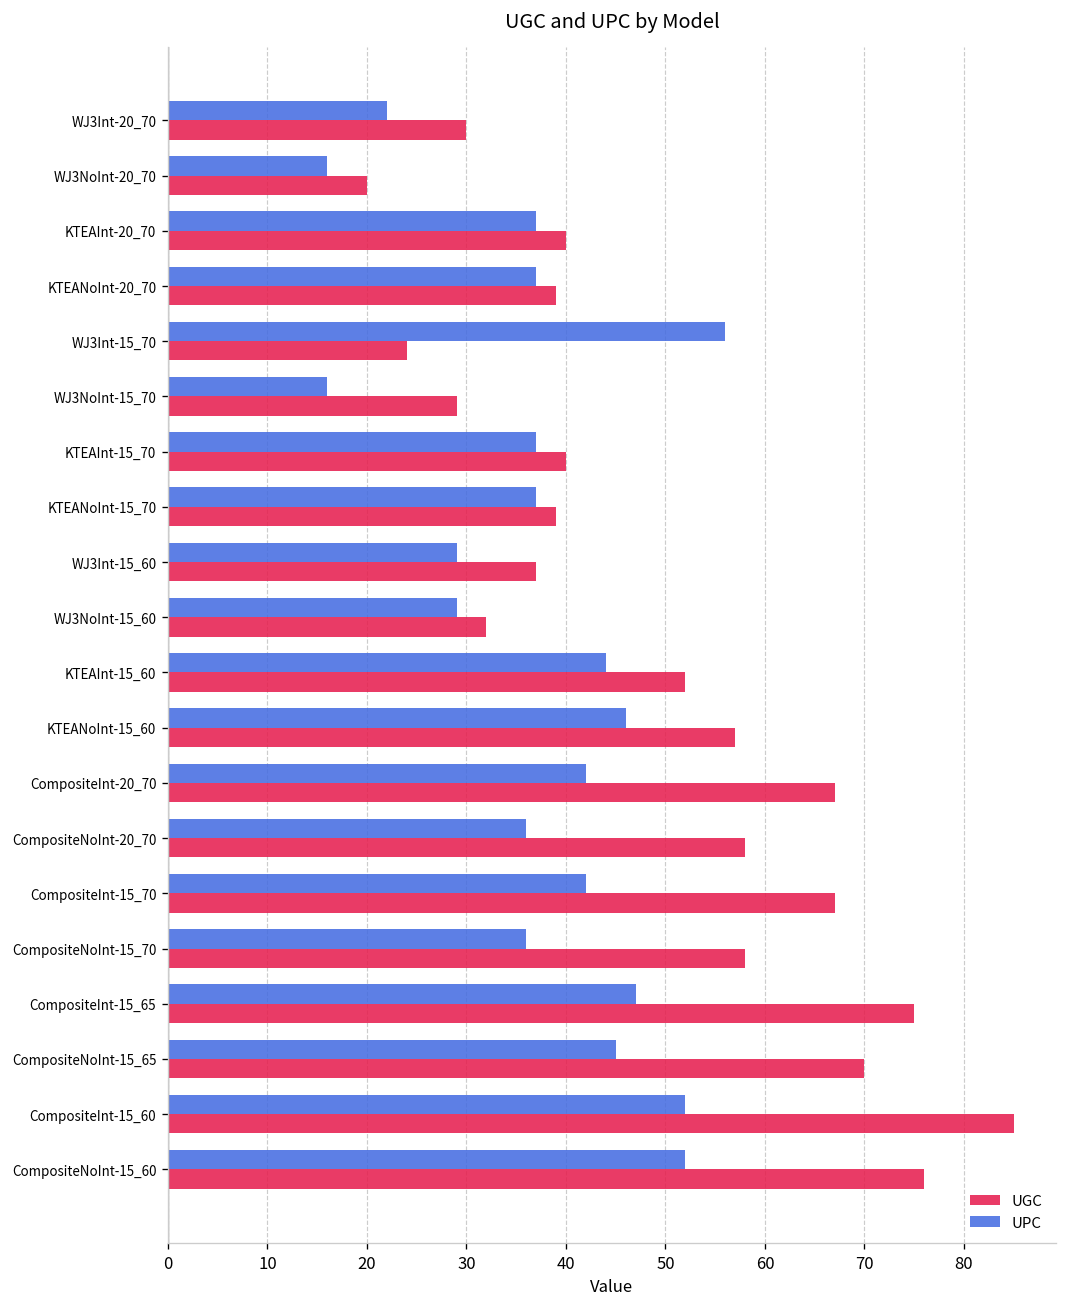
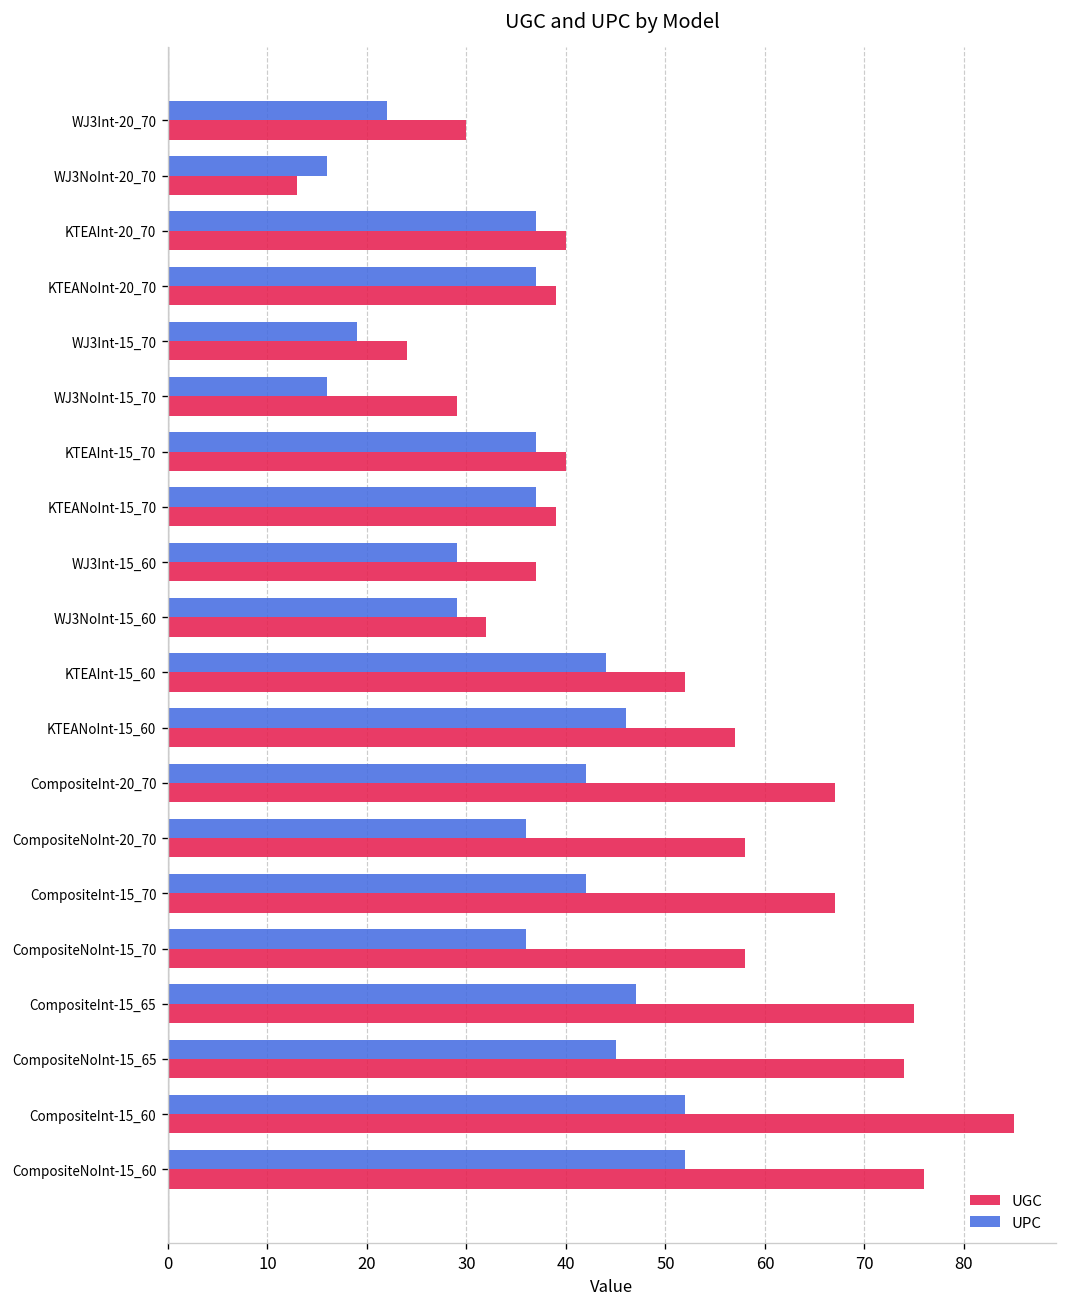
UGC, WJ3NoInt-20_70: 20 -> 13
UPC, WJ3Int-15_70: 56 -> 19
UGC, CompositeNoInt-15_65: 70 -> 74
